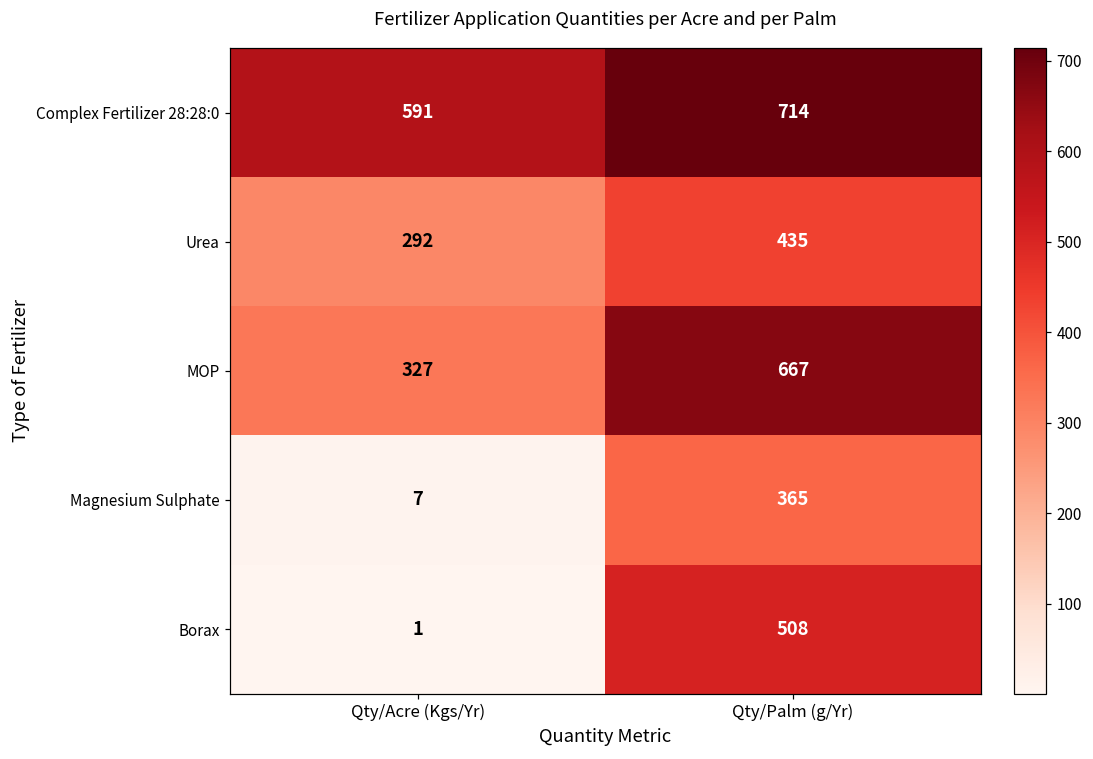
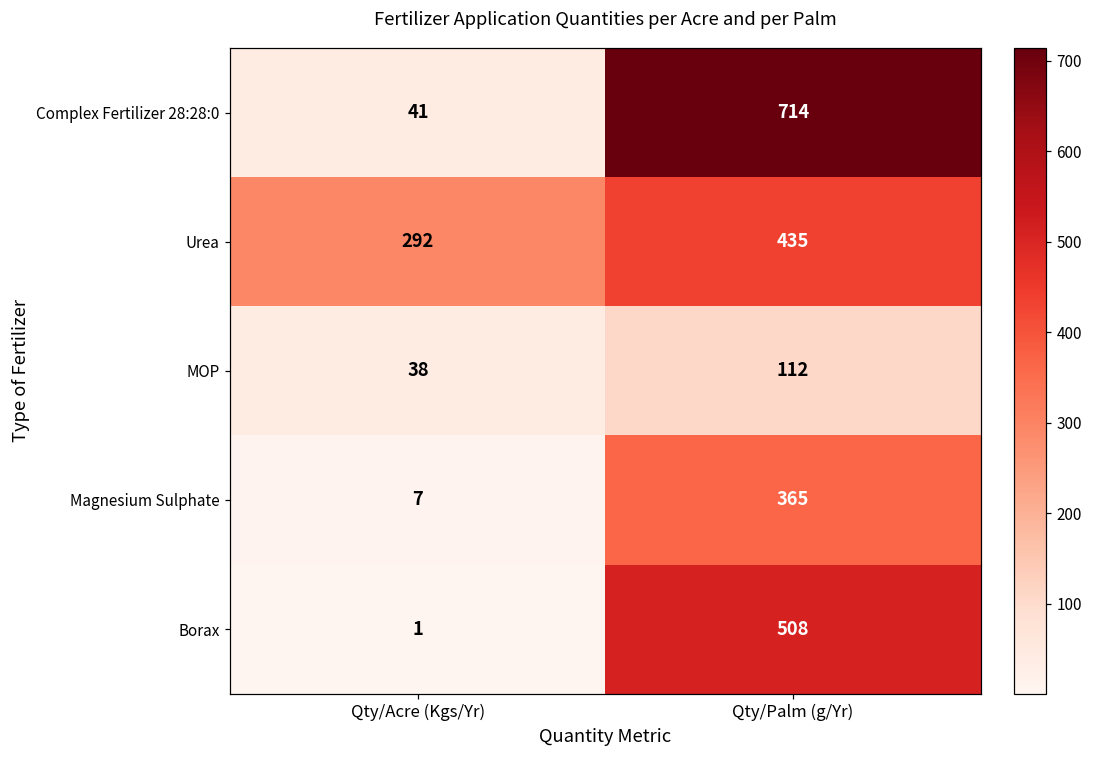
Complex Fertilizer 28:28:0, Qty/Acre (Kgs/Yr): 591 -> 41
MOP, Qty/Acre (Kgs/Yr): 327 -> 38
MOP, Qty/Palm (g/Yr): 667 -> 112
